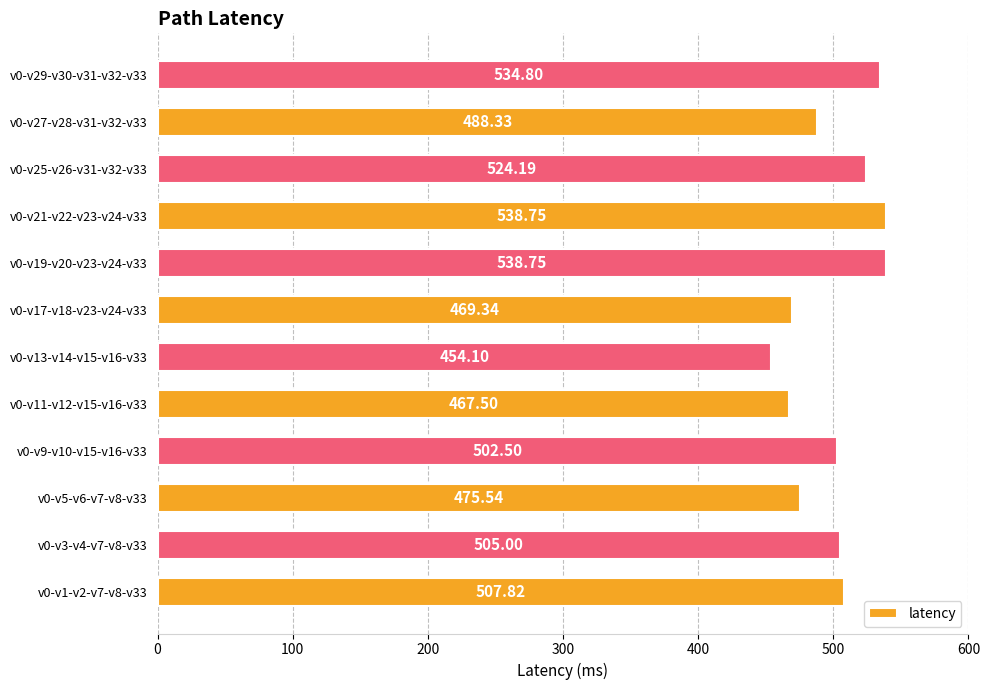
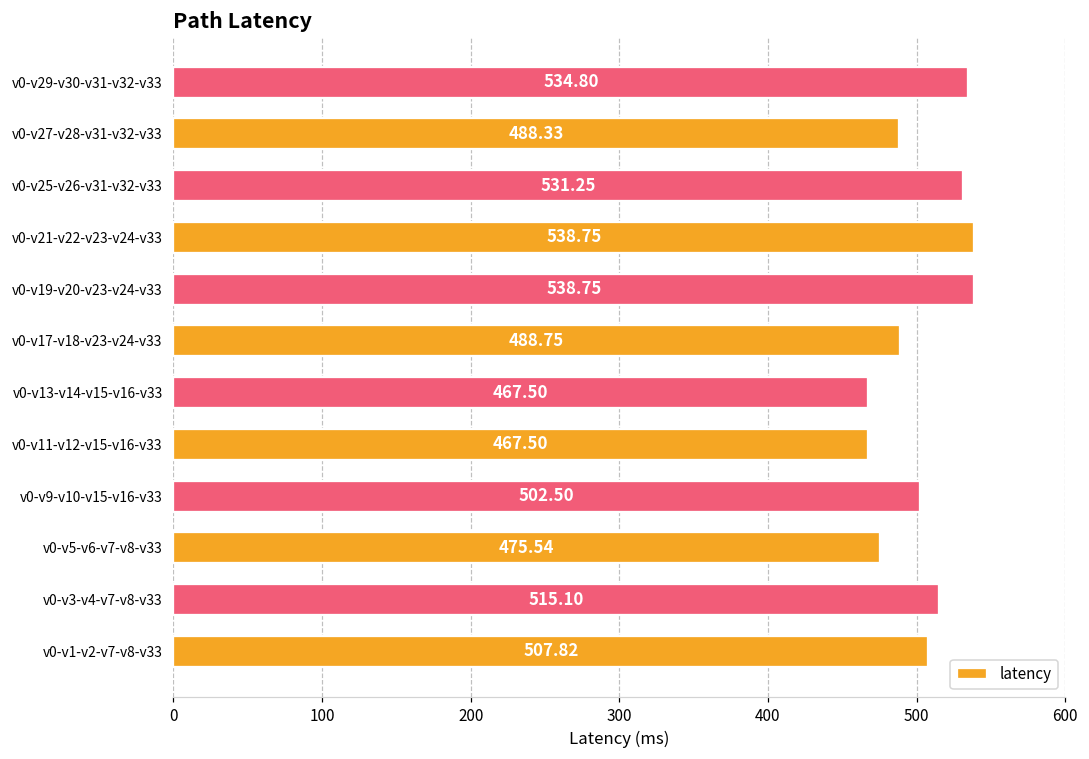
v0-v25-v26-v31-v32-v33: 524.19 -> 531.25
v0-v17-v18-v23-v24-v33: 469.34 -> 488.75
v0-v13-v14-v15-v16-v33: 454.10 -> 467.50
v0-v3-v4-v7-v8-v33: 505.00 -> 515.10
